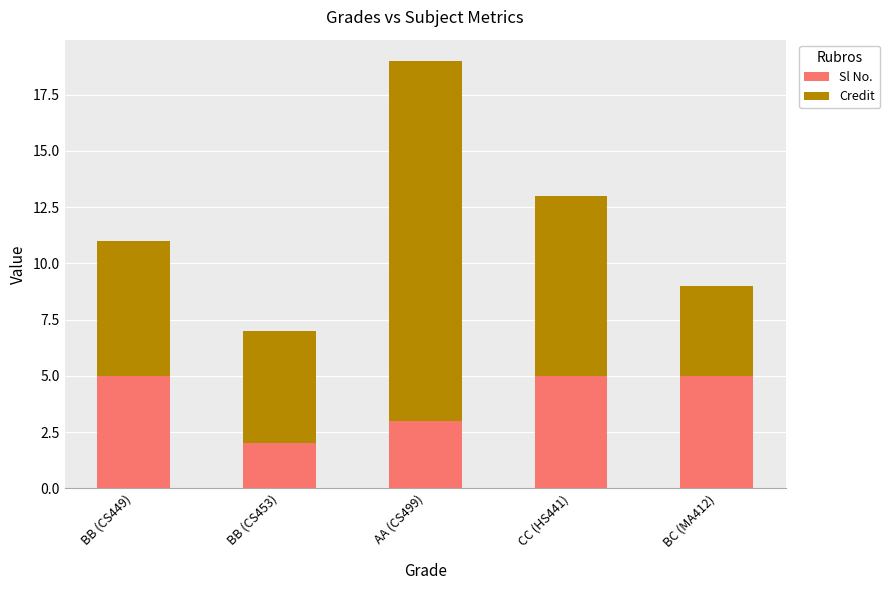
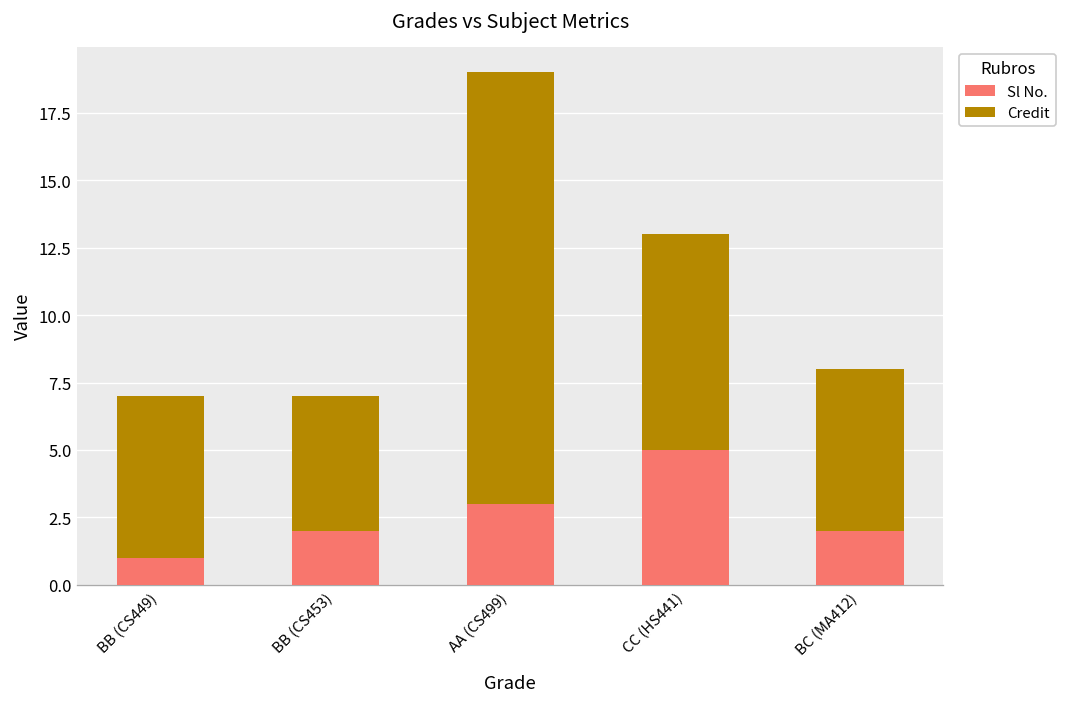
Sl No., BB (CS449): 5 -> 1
Sl No., BC (MA412): 5 -> 2
Credit, BC (MA412): 4 -> 6
